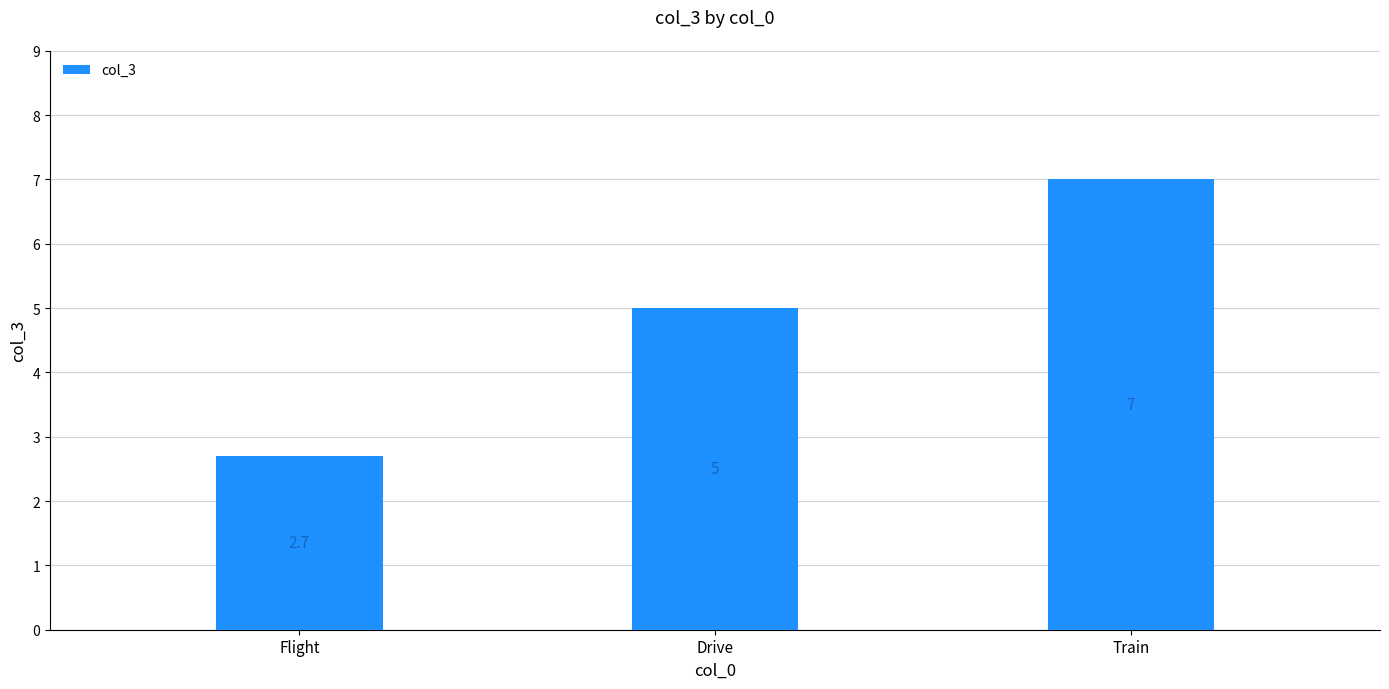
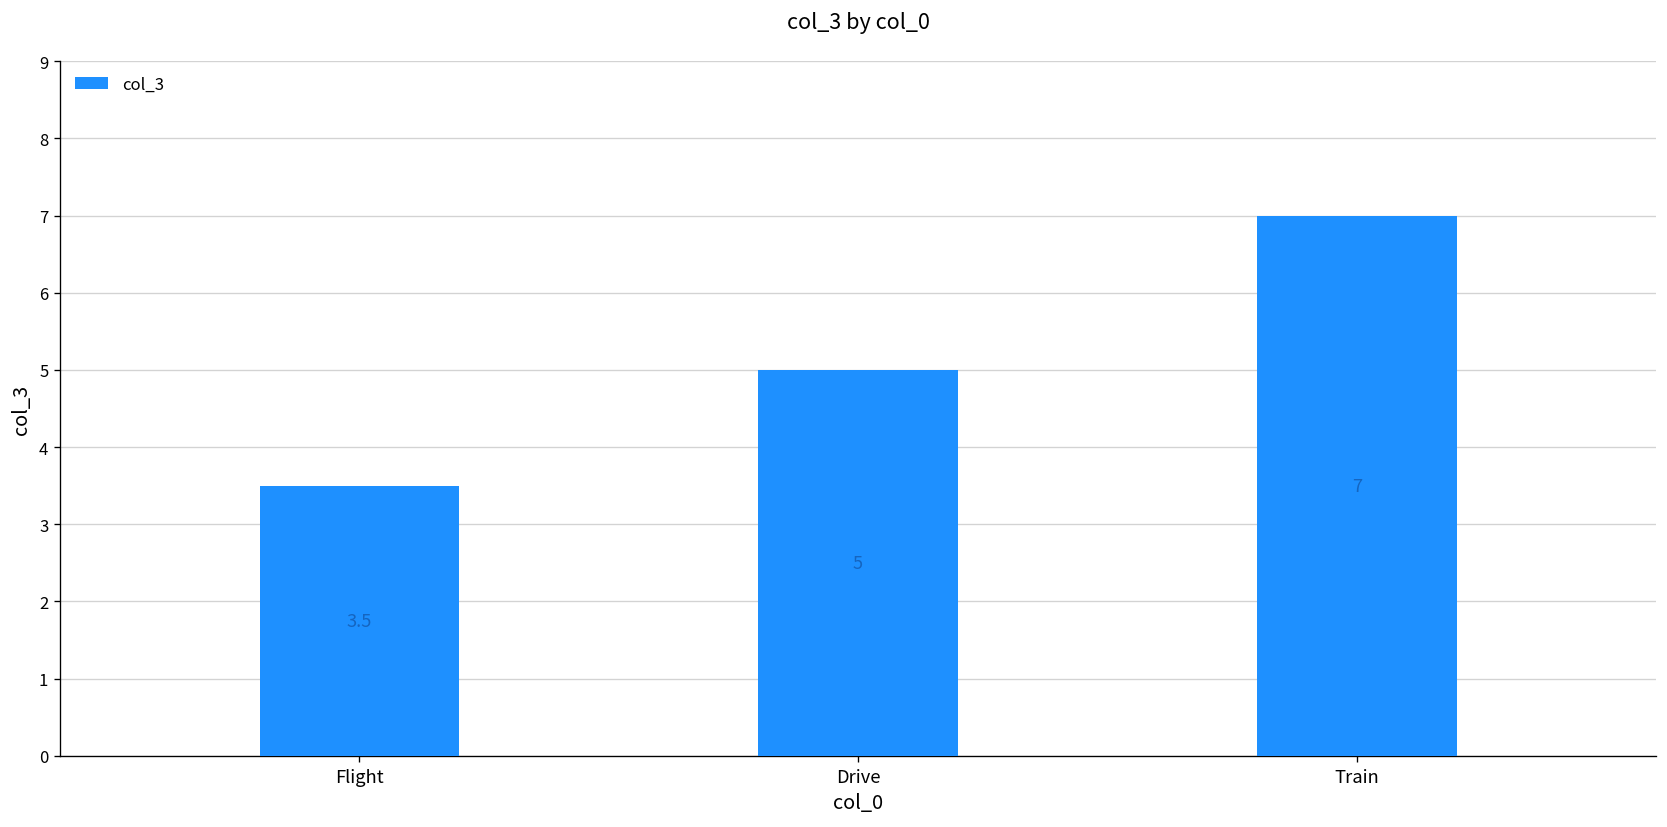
Flight: 2.7 -> 3.5
